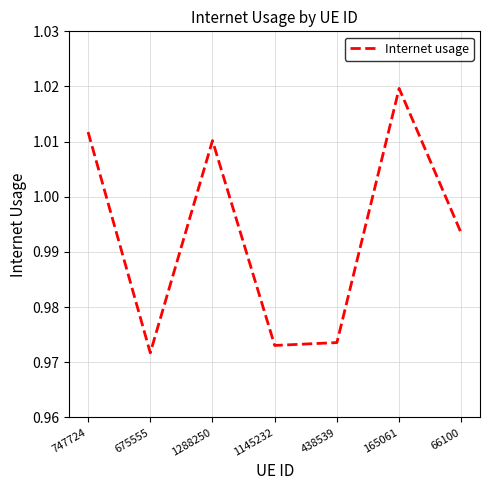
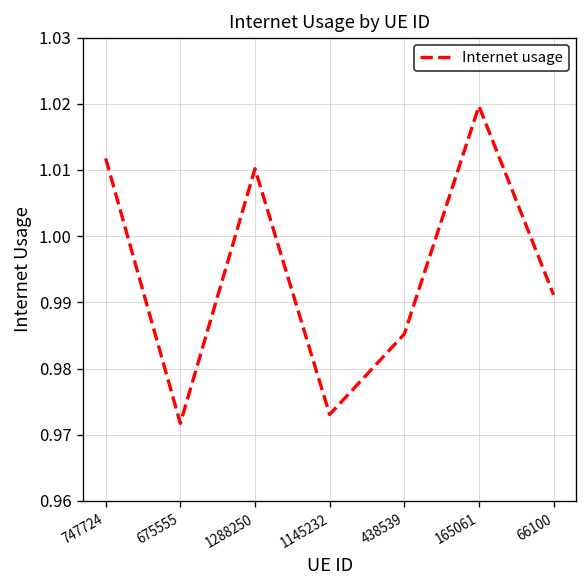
438539: 0.974 -> 0.985
66100: 0.993 -> 0.991
